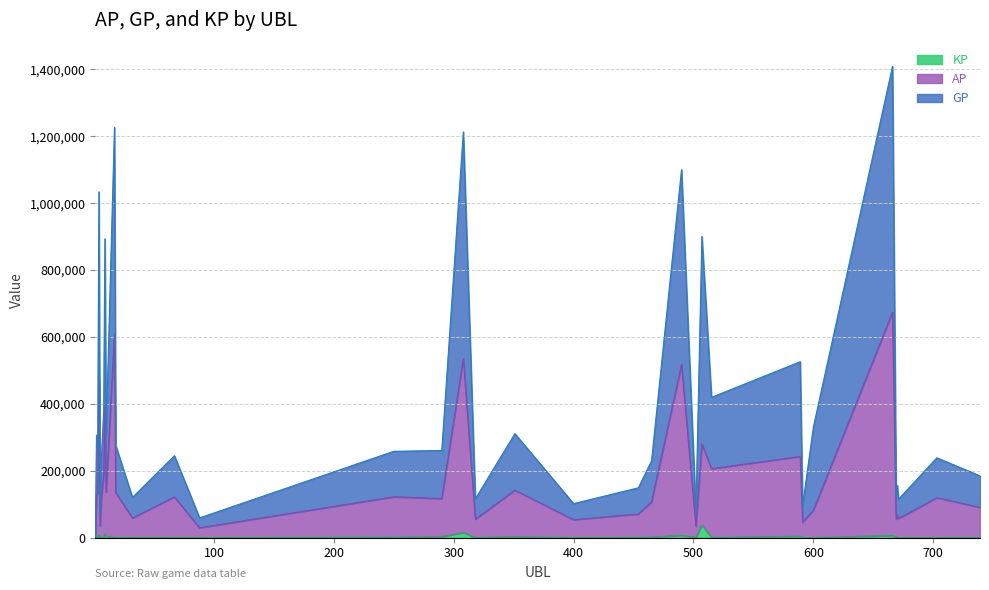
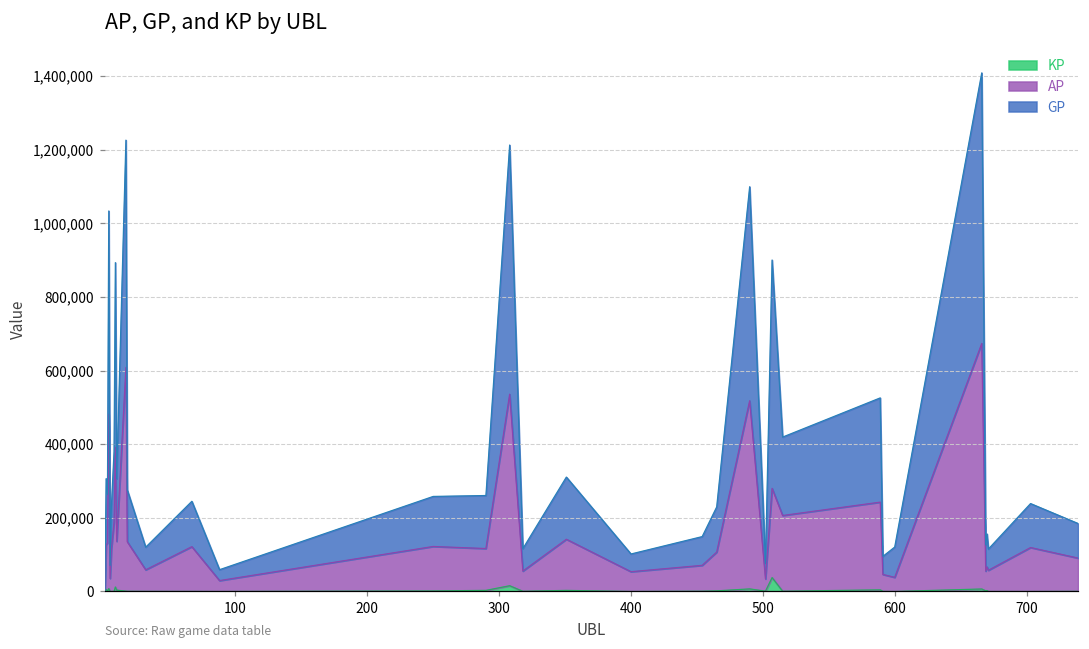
AP, 600: 80,000 -> 40,000
GP, 600: 250,000 -> 80,000
